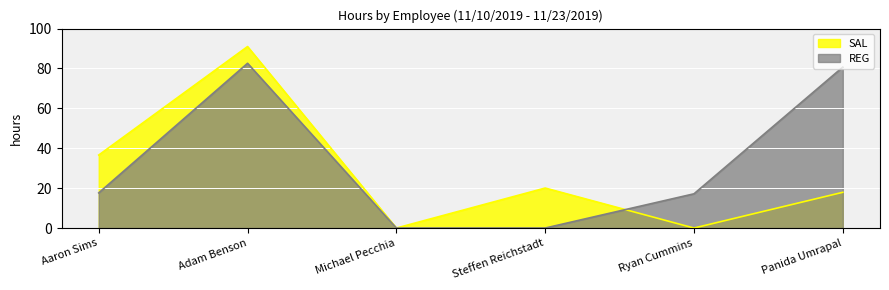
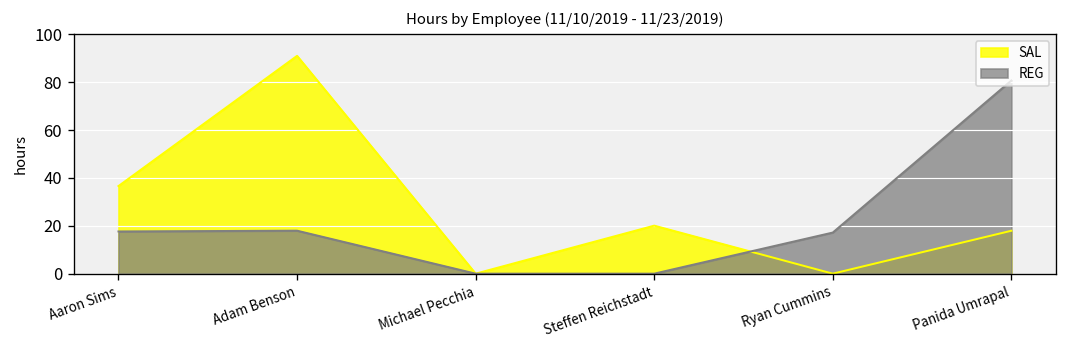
REG, Adam Benson: 83 -> 18
